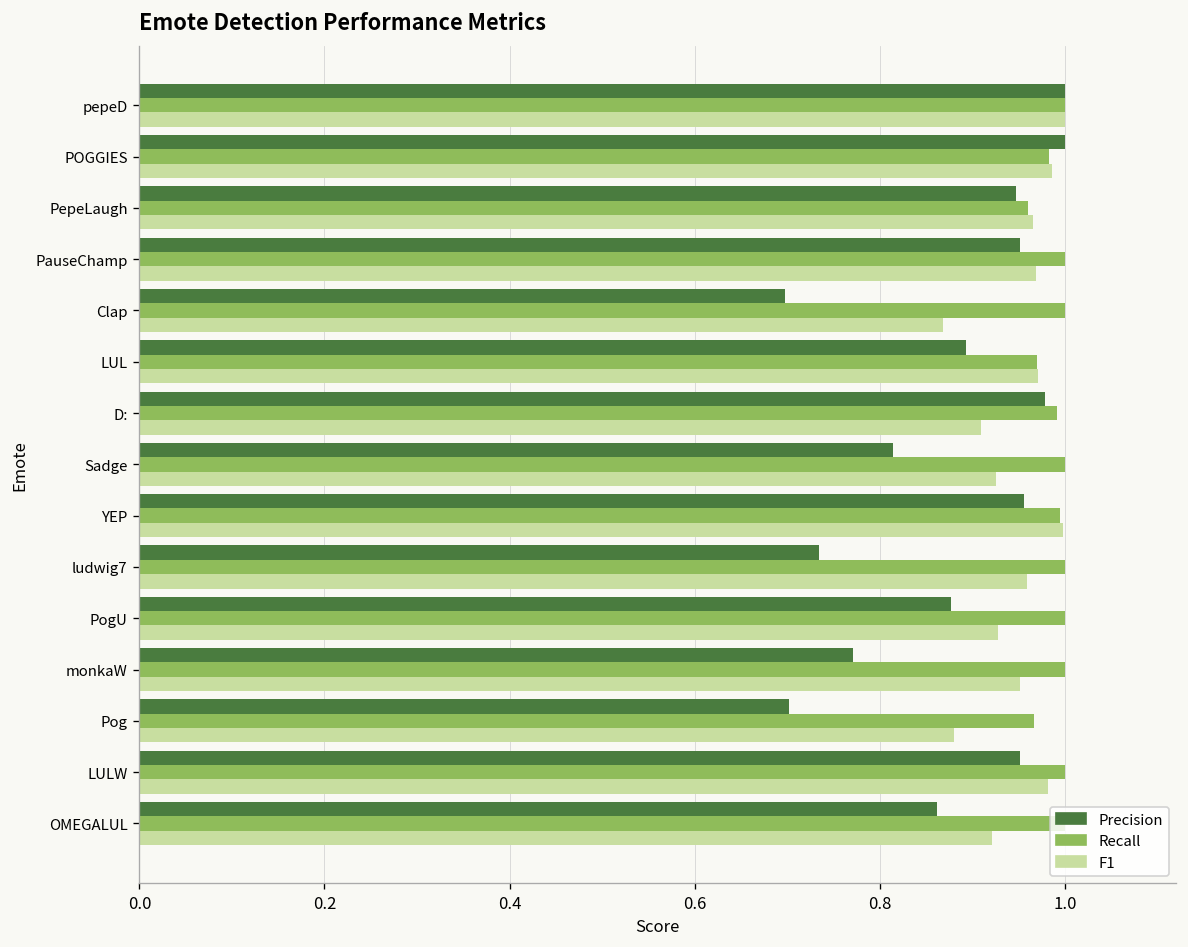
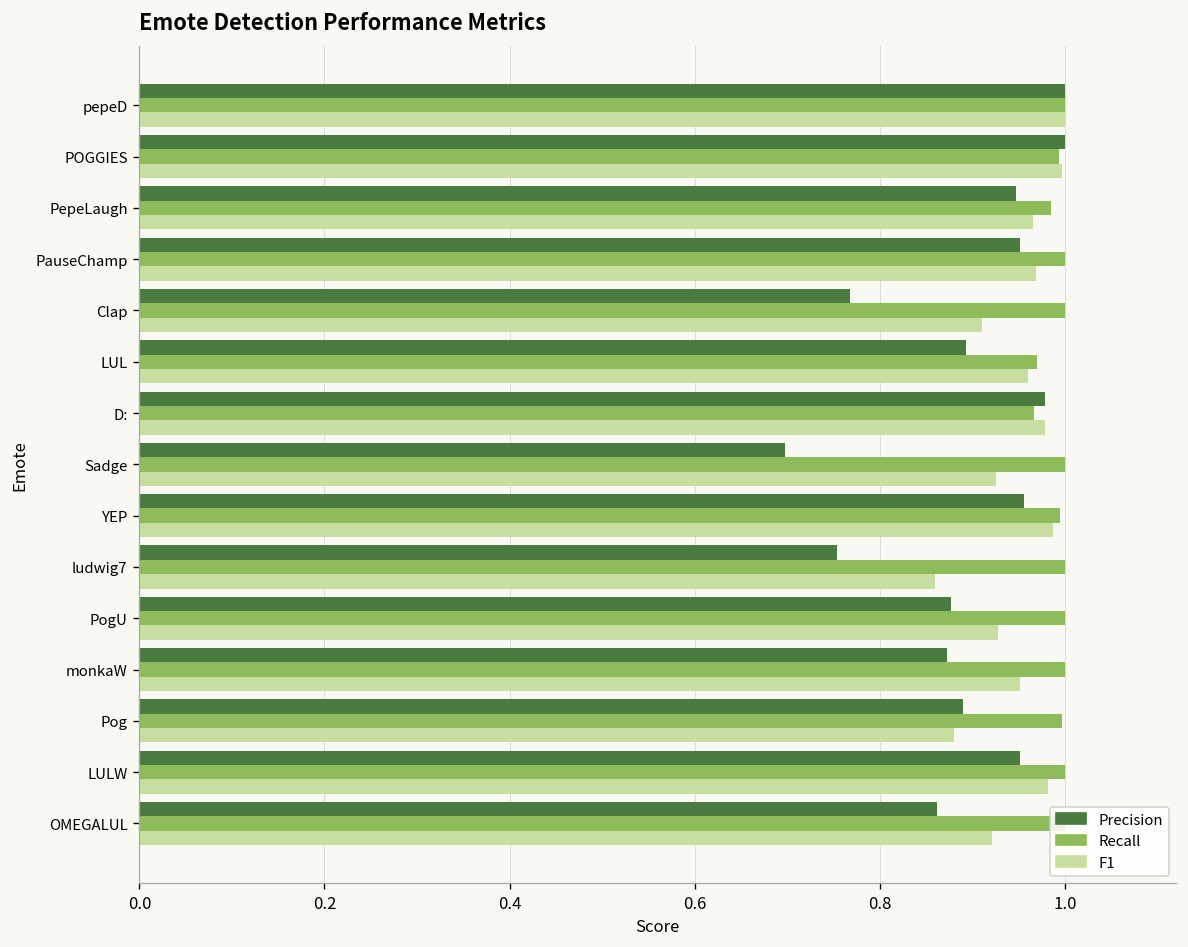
Recall, POGGIES: 0.98 -> 0.99
F1, POGGIES: 0.99 -> 1.00
Recall, PepeLaugh: 0.96 -> 0.98
Precision, Clap: 0.70 -> 0.77
F1, Clap: 0.87 -> 0.91
F1, LUL: 0.97 -> 0.96
Recall, D:: 0.99 -> 0.97
F1, D:: 0.91 -> 0.98
Precision, Sadge: 0.81 -> 0.70
F1, YEP: 1.00 -> 0.99
Precision, ludwig7: 0.73 -> 0.75
F1, ludwig7: 0.96 -> 0.86
Precision, monkaW: 0.77 -> 0.87
Precision, Pog: 0.70 -> 0.89
Recall, Pog: 0.97 -> 1.00
